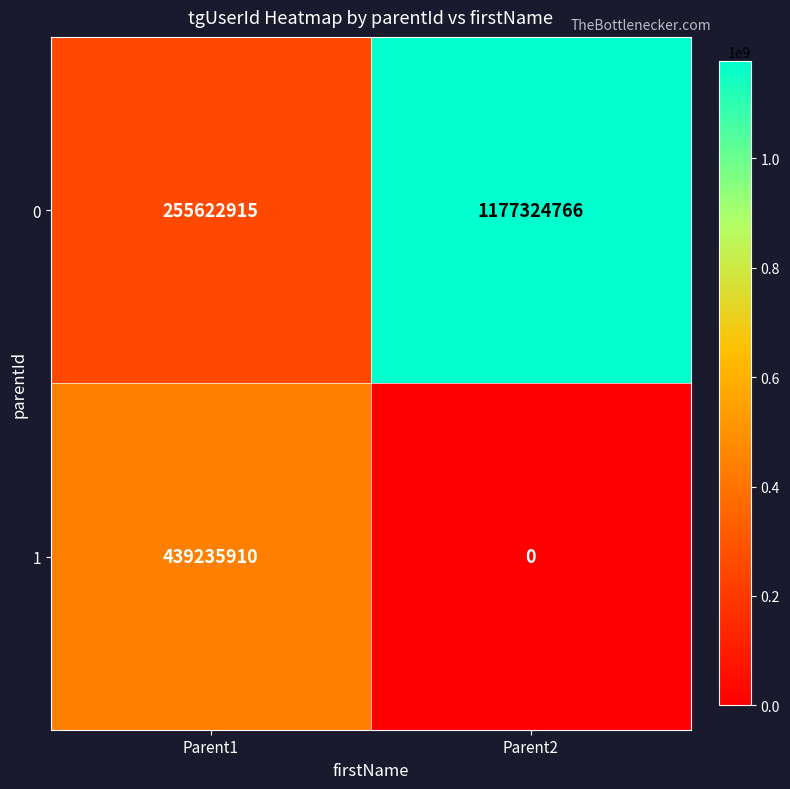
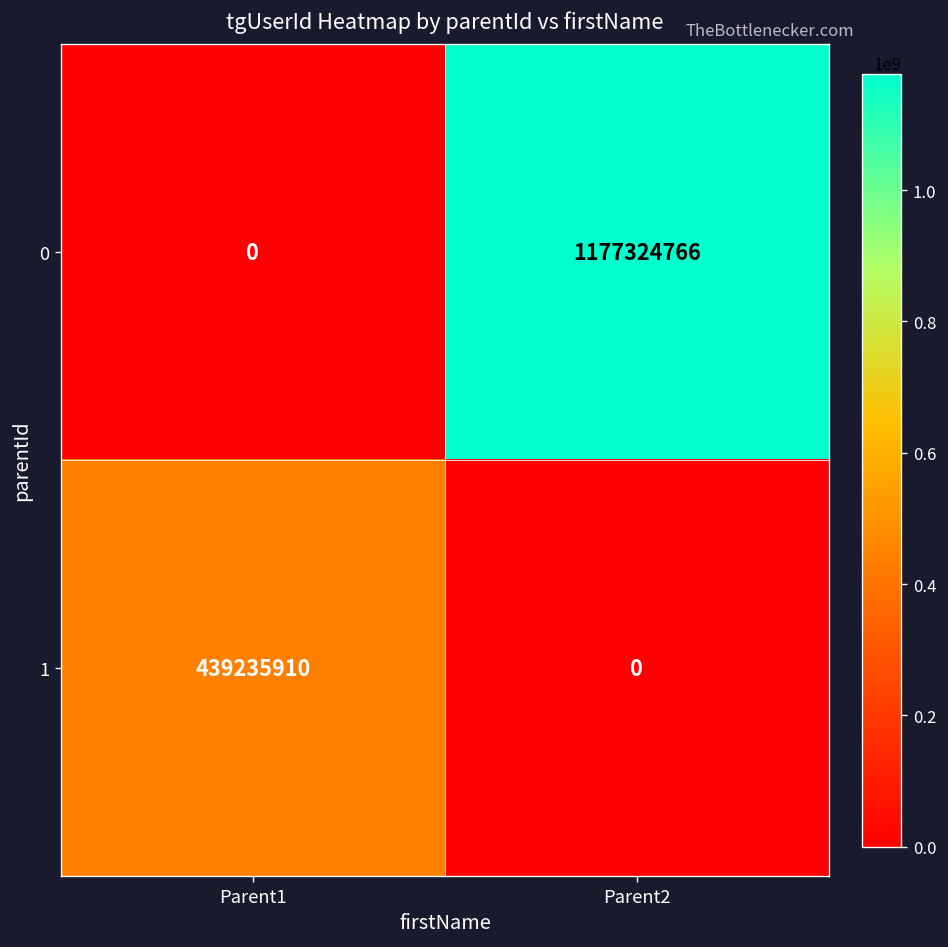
0, Parent1: 255622915 -> 0
